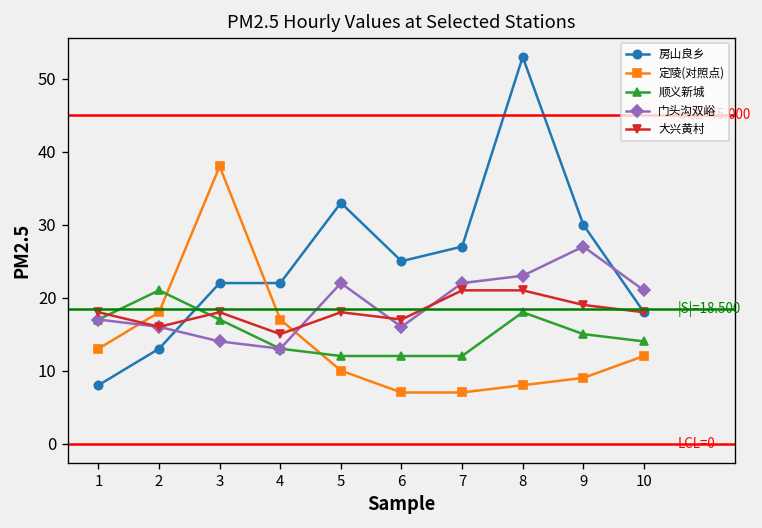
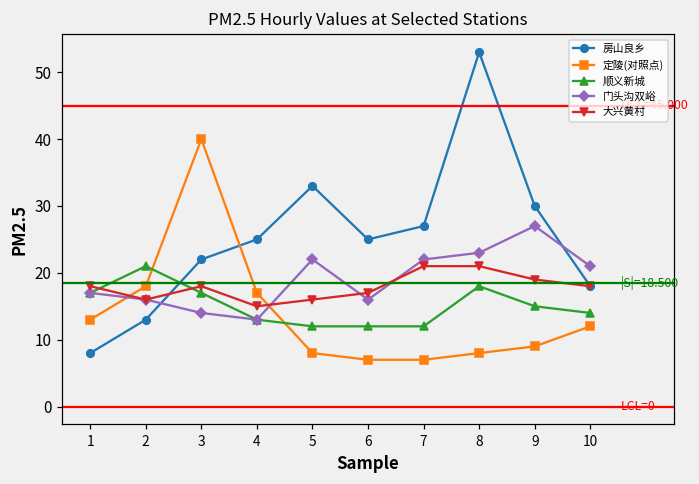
定陵(对照点), 3: 38 -> 40
房山良乡, 4: 22 -> 25
定陵(对照点), 5: 10 -> 8
大兴黄村, 5: 18 -> 16
